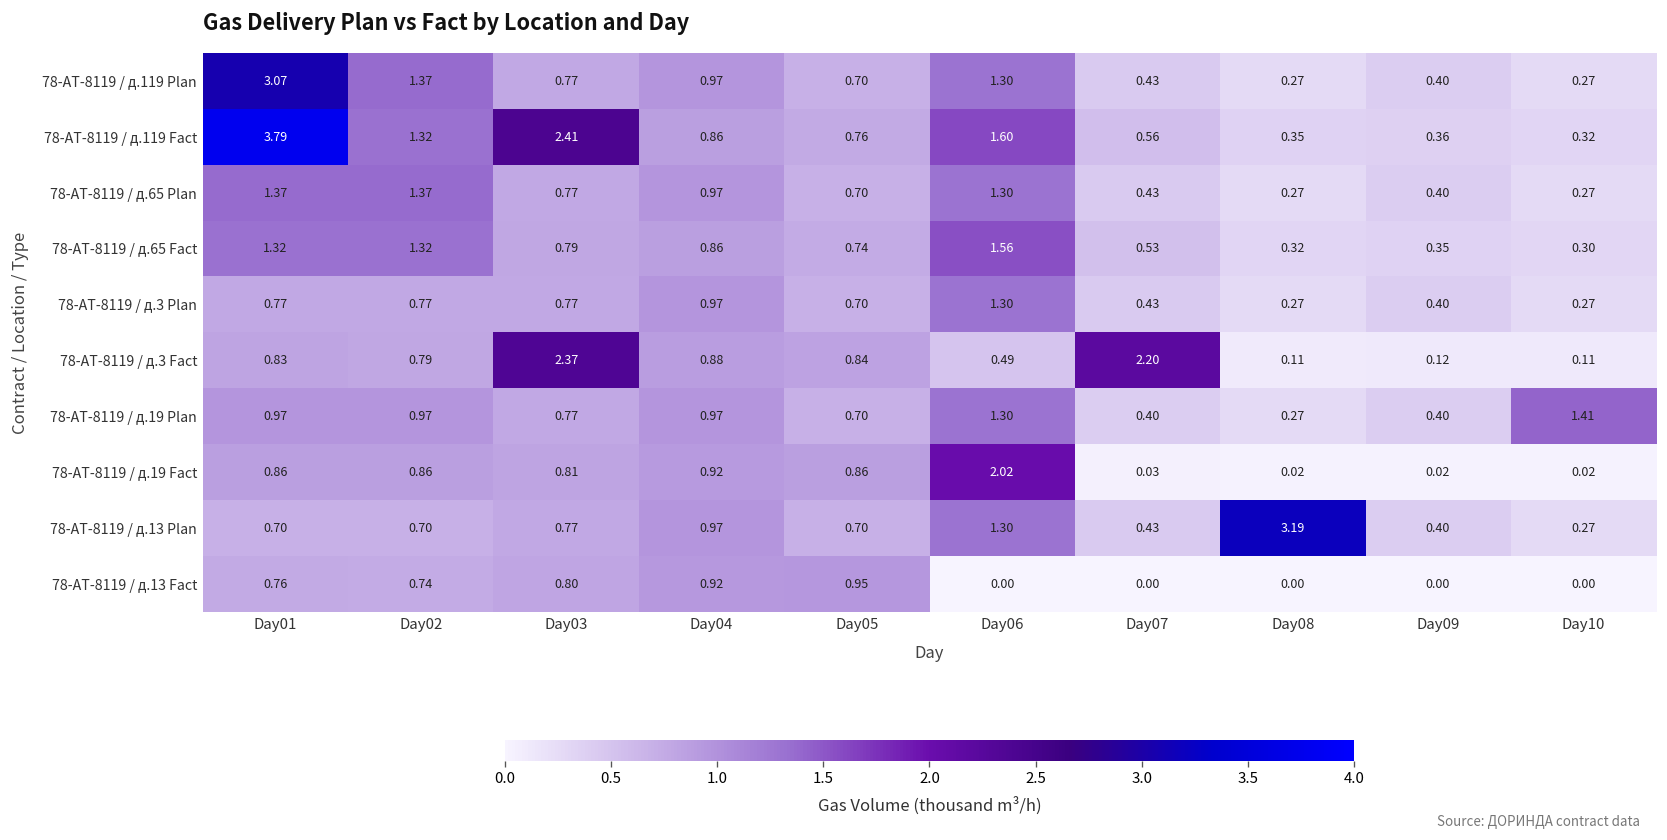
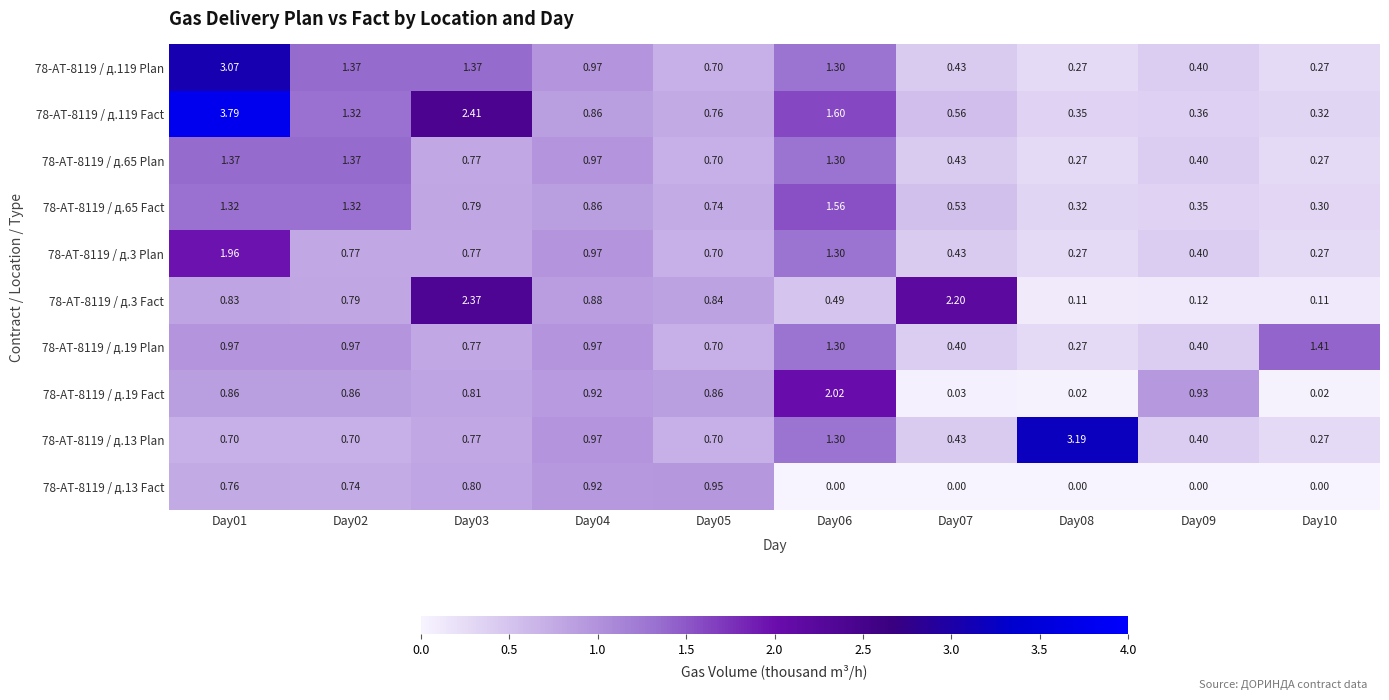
78-АТ-8119 / д.119 Plan, Day03: 0.77 -> 1.37
78-АТ-8119 / д.3 Plan, Day01: 0.77 -> 1.96
78-АТ-8119 / д.19 Fact, Day09: 0.02 -> 0.93
